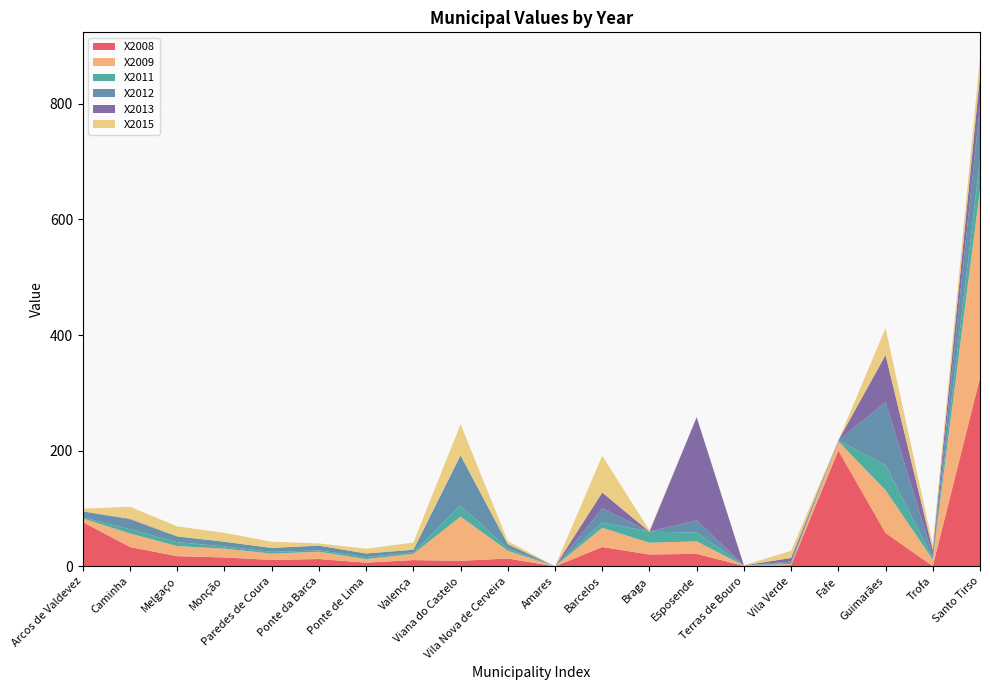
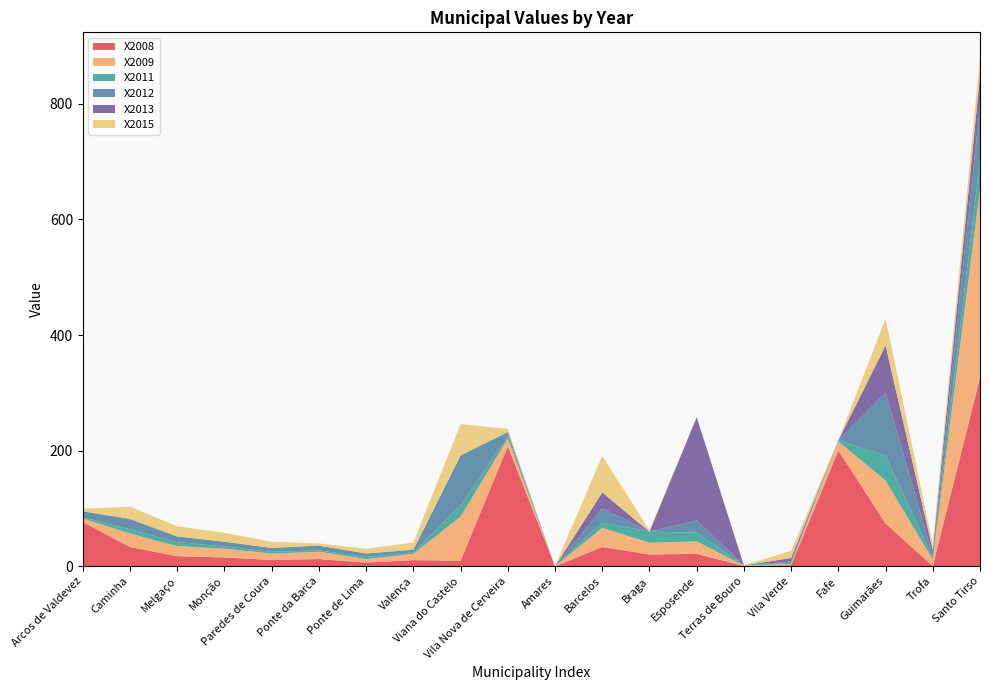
X2008, Vila Nova de Cerveira: 10 -> 210
X2008, Guimarães: 60 -> 70
